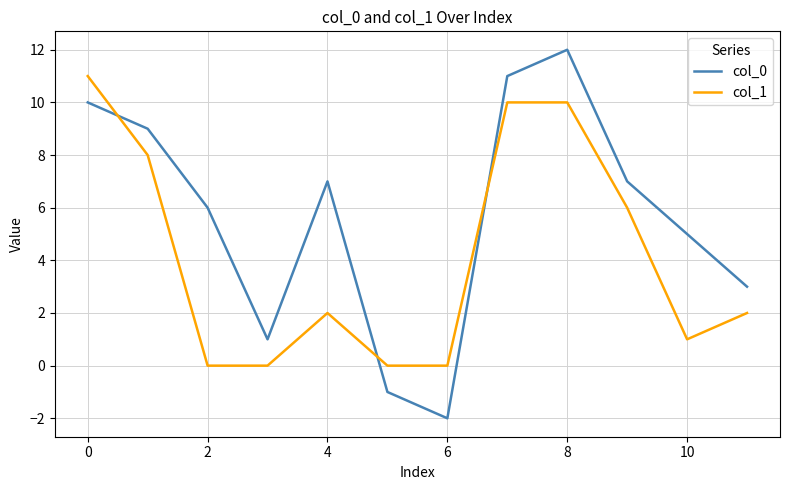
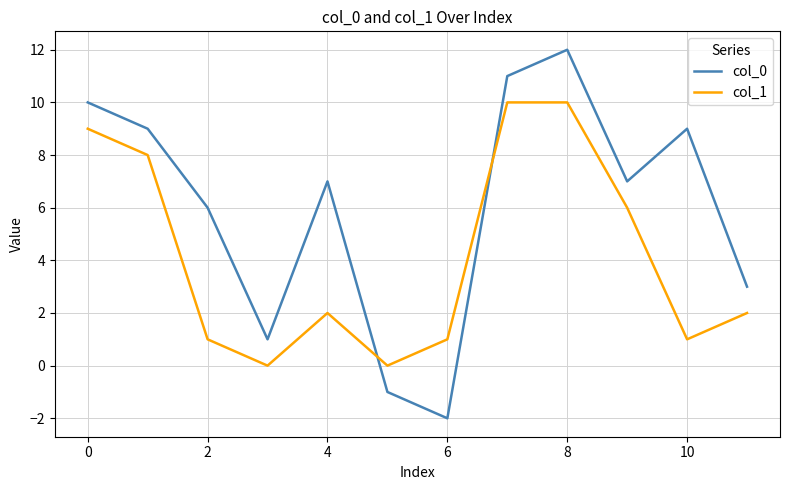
col_1, 0: 11 -> 9
col_1, 2: 0 -> 1
col_1, 6: 0 -> 1
col_0, 10: 5 -> 9
